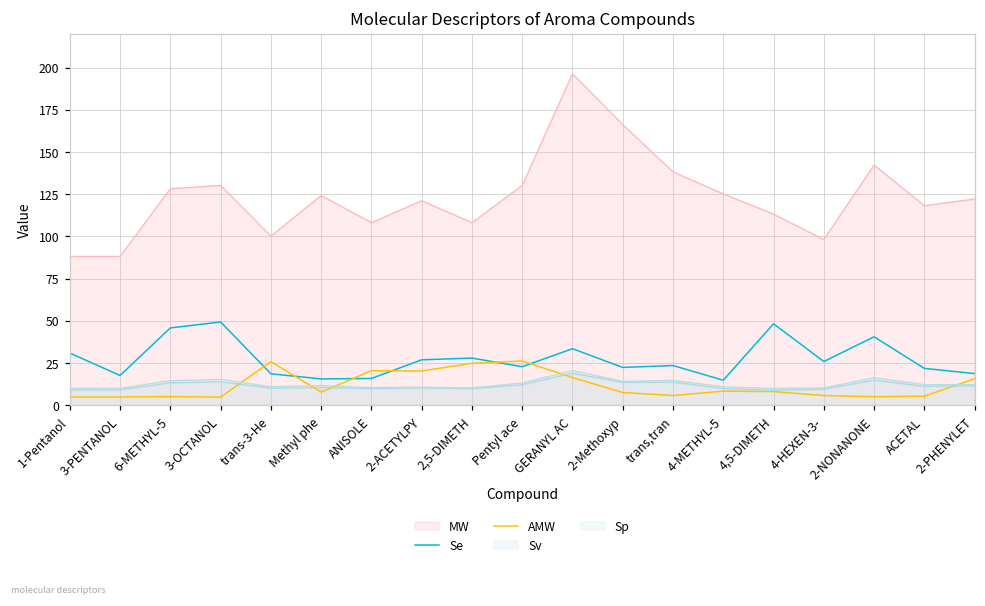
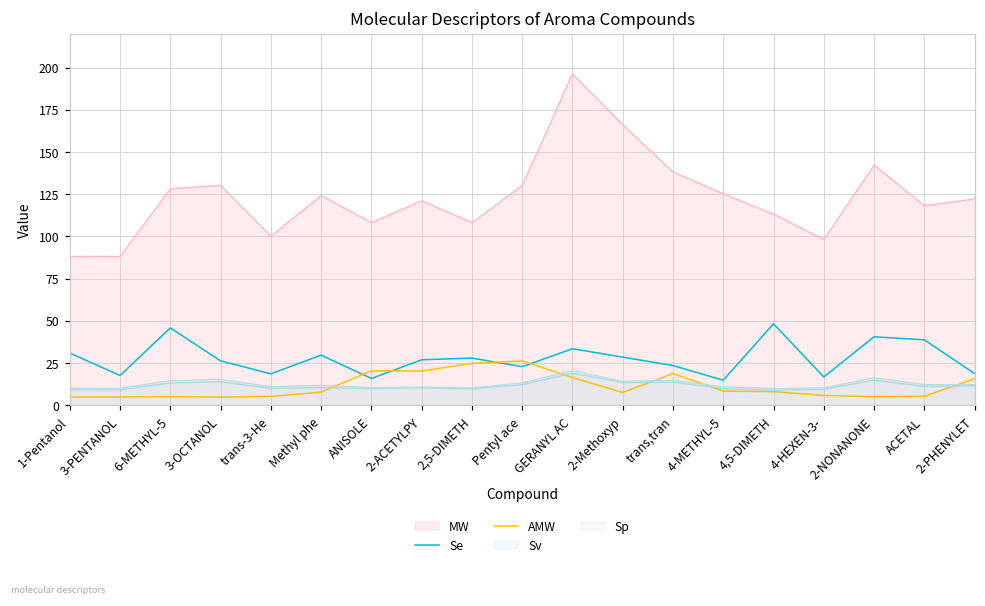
Se, 3-OCTANOL: 49 -> 26
AMW, trans-3-He: 26 -> 5
Se, Methyl phe: 16 -> 30
Se, 2-Methoxyp: 22 -> 29
AMW, trans,tran: 6 -> 19
Se, 4-HEXEN-3-: 26 -> 17
Se, ACETAL: 22 -> 39
